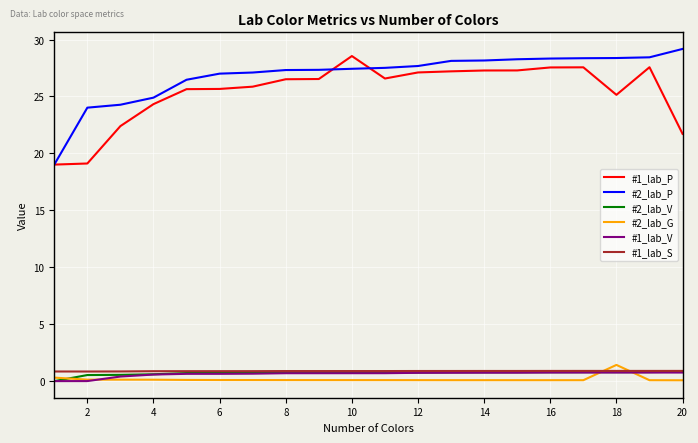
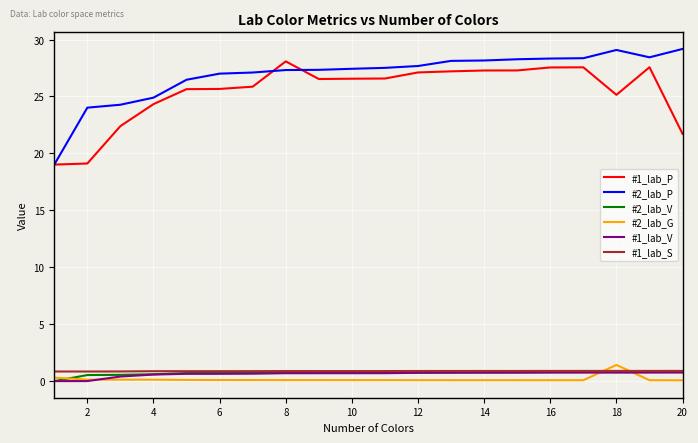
#1_lab_P, 8: 26.5 -> 28.1
#1_lab_P, 10: 28.6 -> 26.6
#2_lab_P, 18: 28.4 -> 29.1
